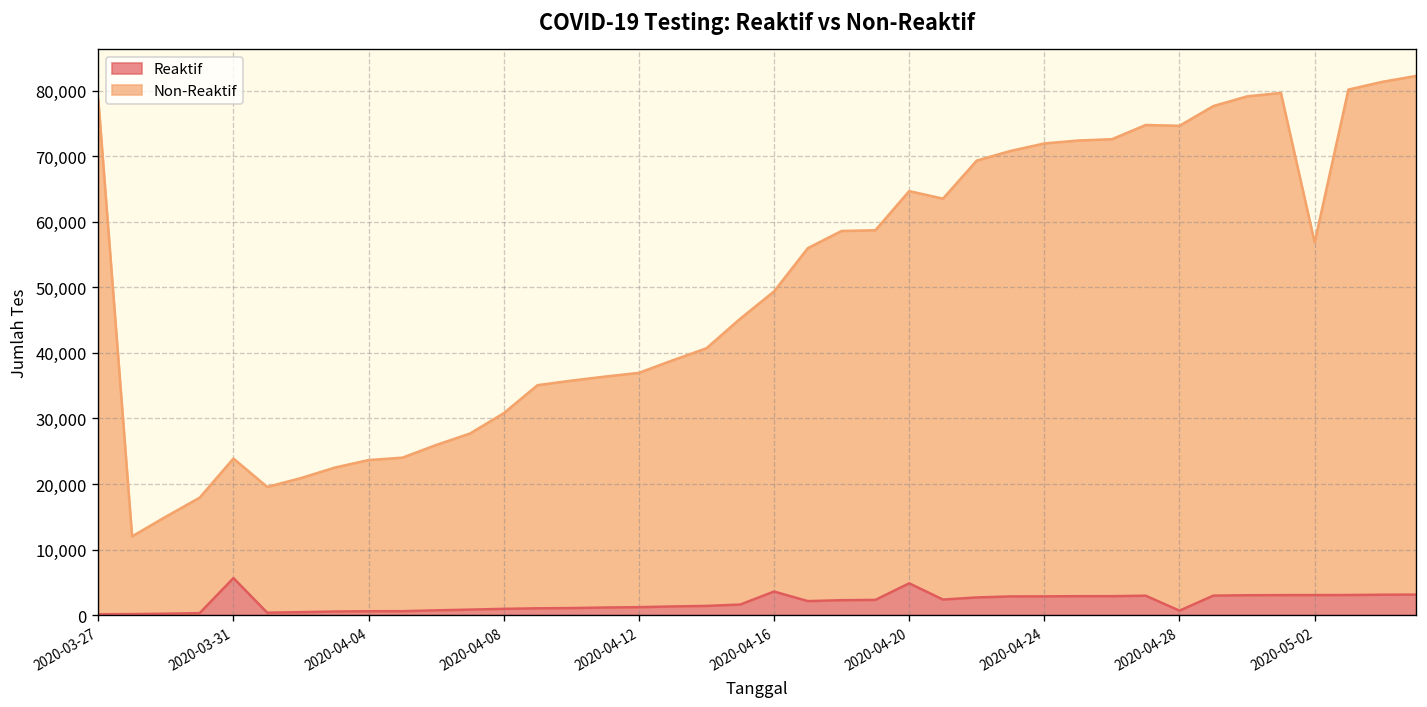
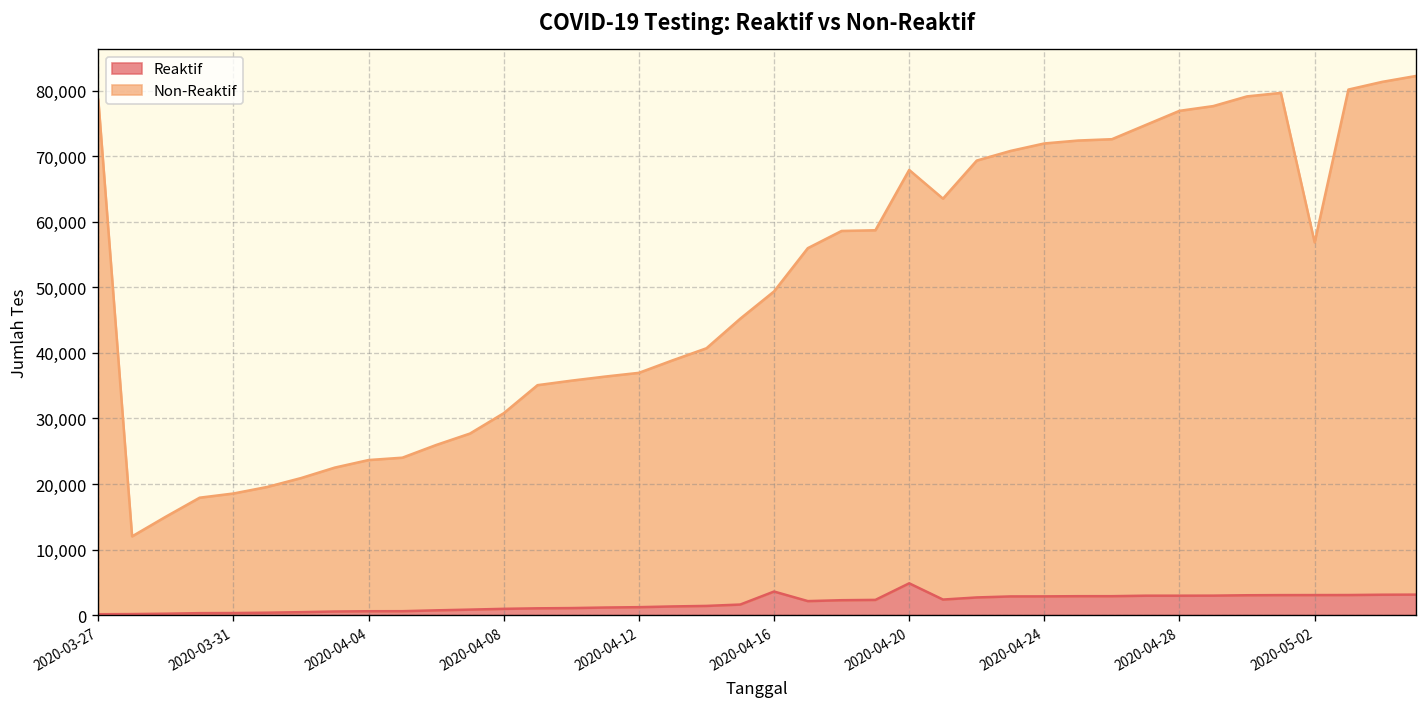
Reaktif, 2020-03-31: 6,000 -> 0
Non-Reaktif, 2020-04-20: 60,000 -> 63,000
Reaktif, 2020-04-28: 1,000 -> 3,000
